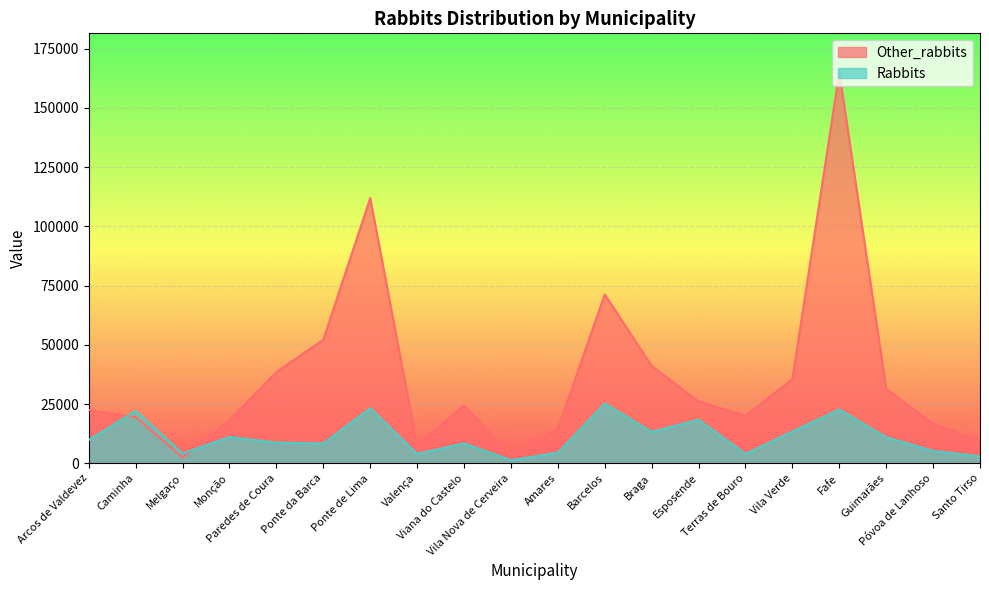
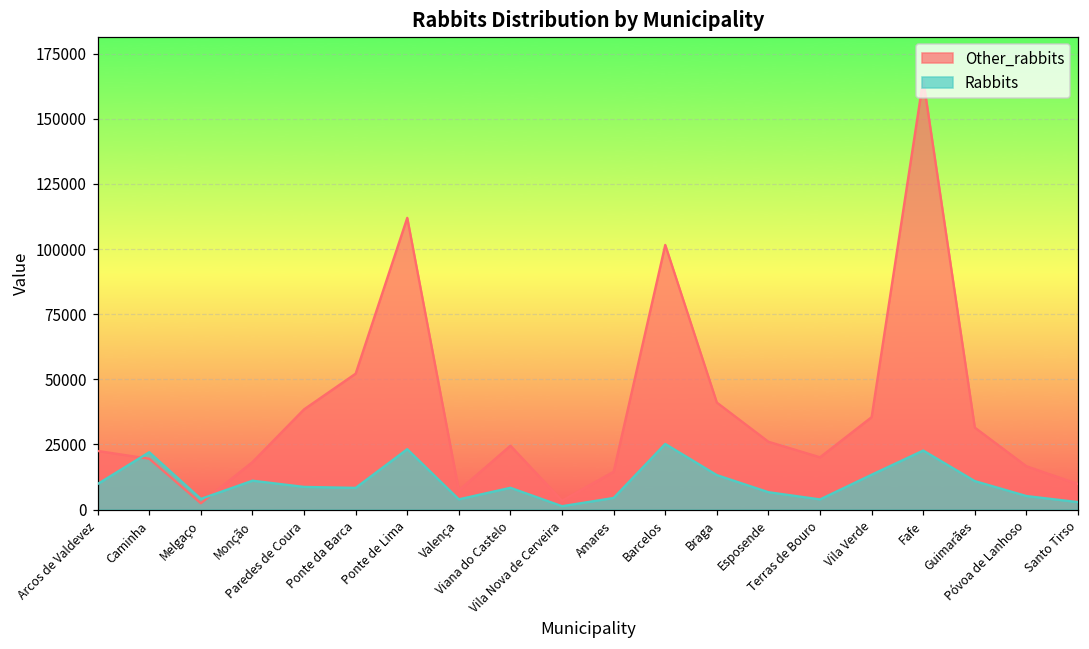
Other_rabbits, Barcelos: 71000 -> 102000
Rabbits, Esposende: 18000 -> 7000
